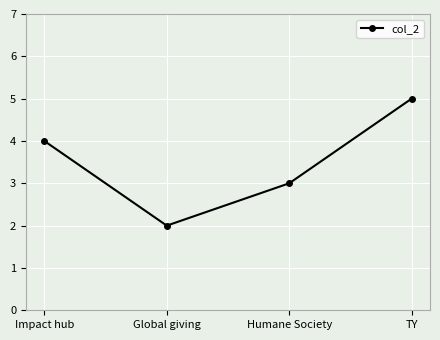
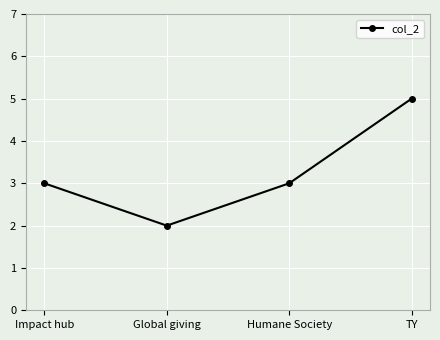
Impact hub: 4 -> 3
